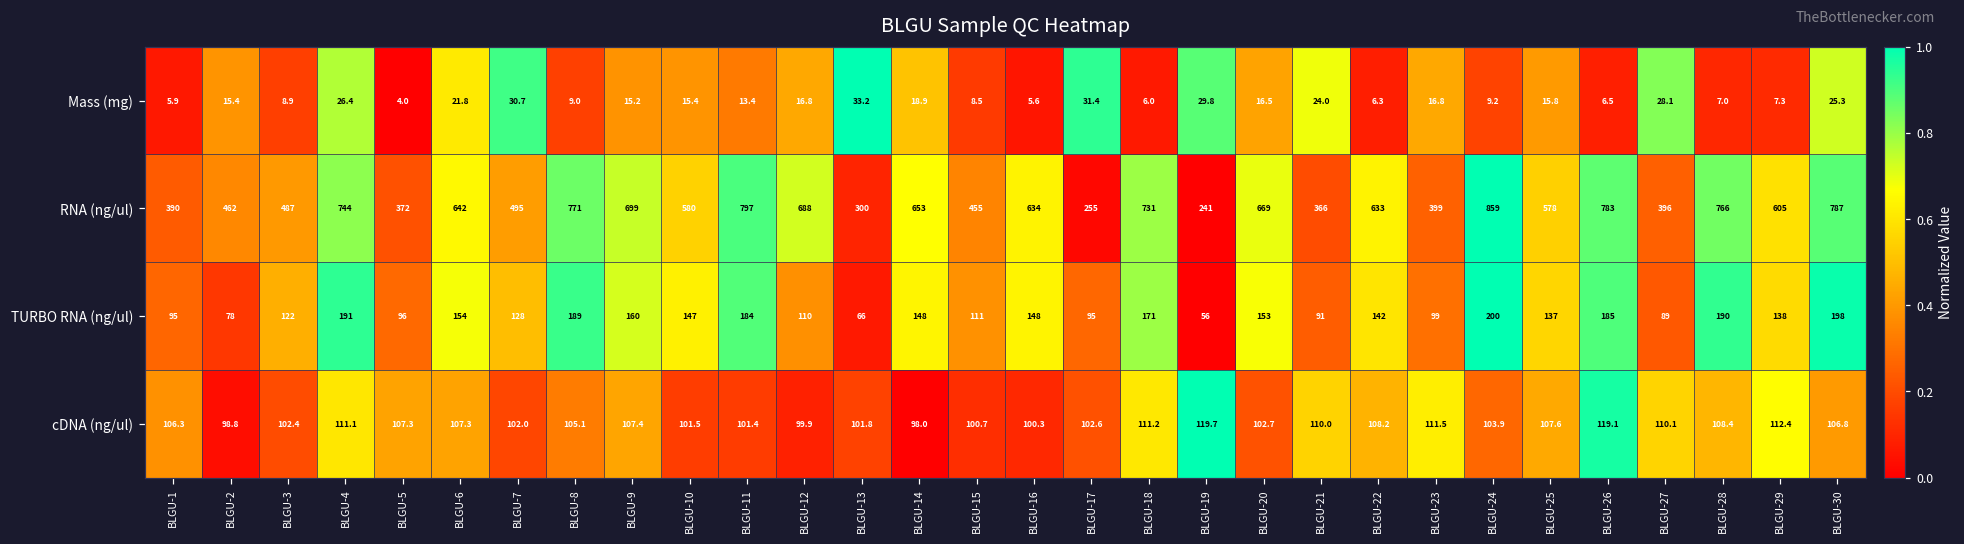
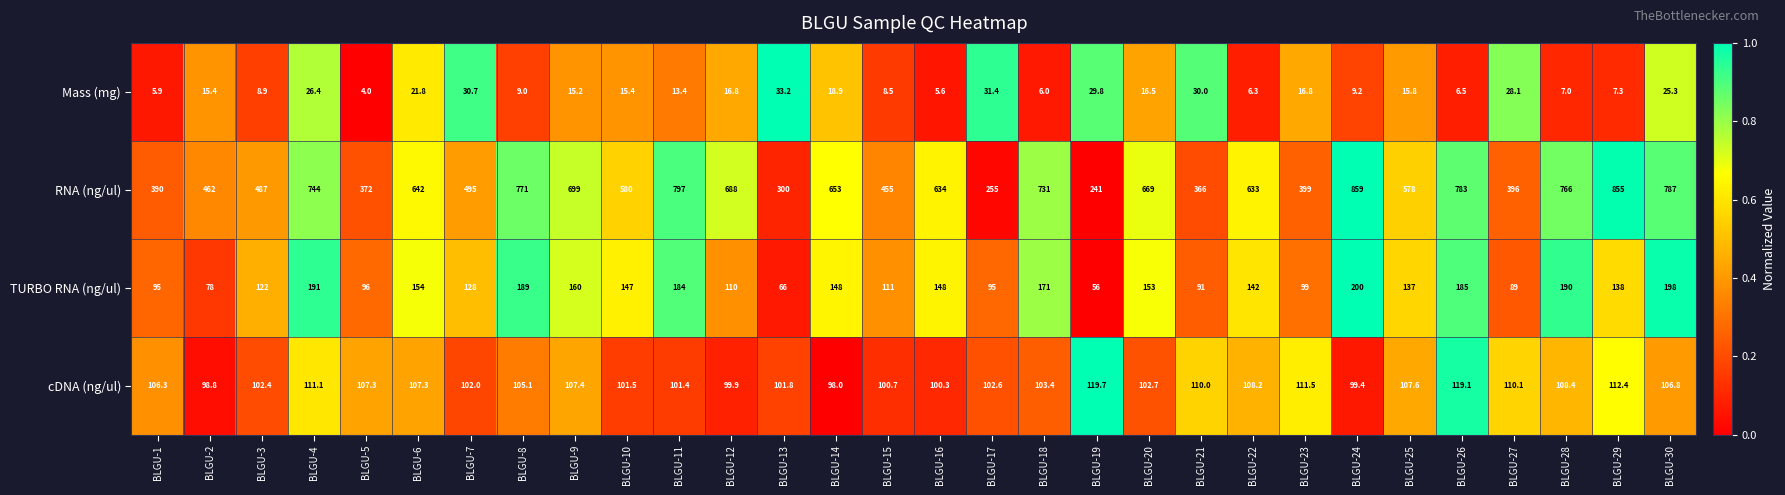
Mass (mg), BLGU-21: 24.0 -> 30.0
RNA (ng/ul), BLGU-29: 605 -> 855
cDNA (ng/ul), BLGU-18: 111.2 -> 103.4
cDNA (ng/ul), BLGU-24: 103.9 -> 99.4
